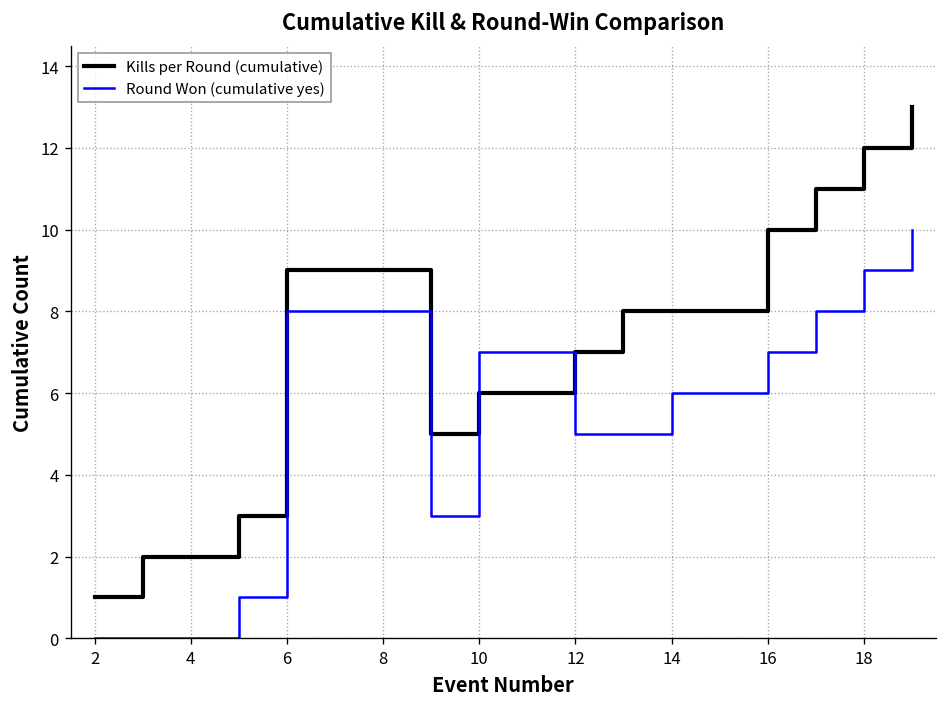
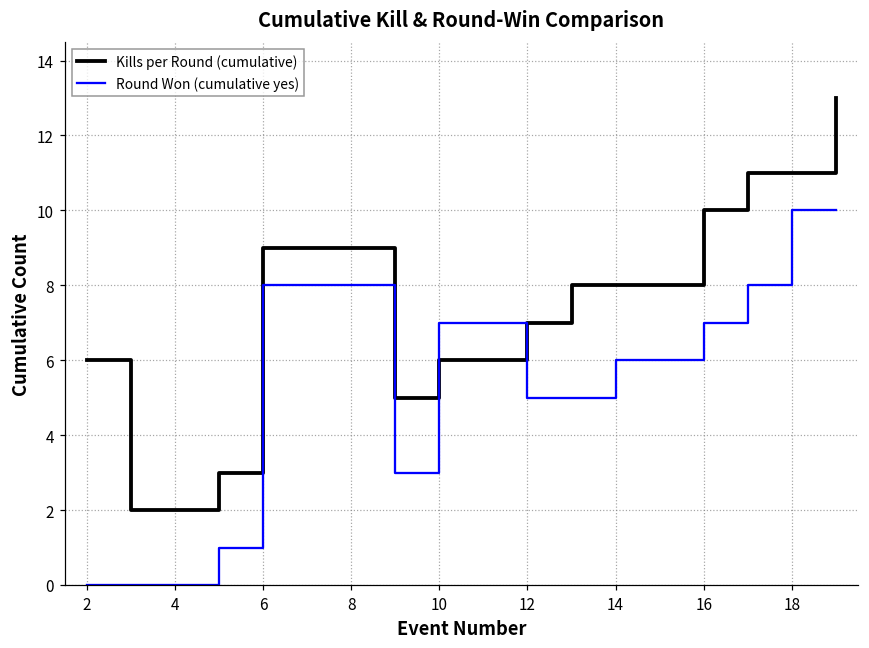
Kills per Round (cumulative), 2: 1 -> 6
Kills per Round (cumulative), 18: 12 -> 11
Round Won (cumulative yes), 18: 9 -> 10
